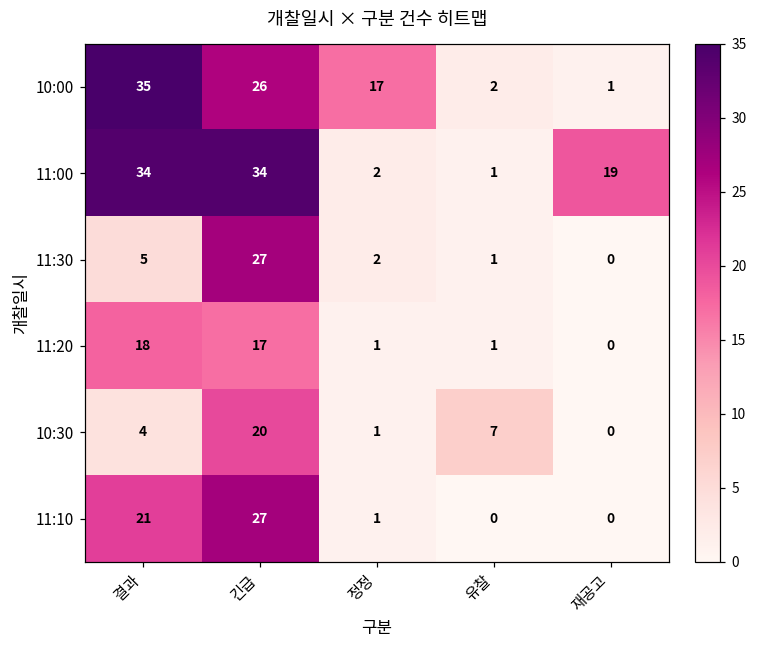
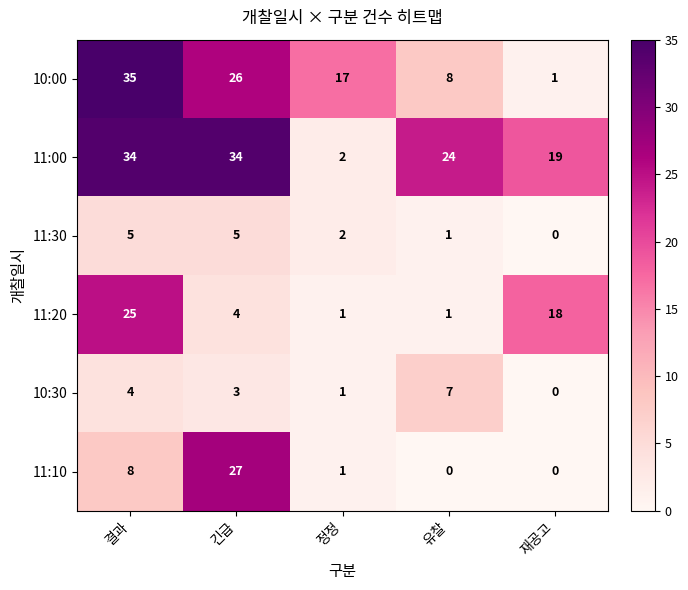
10:00, 유찰: 2 -> 8
11:00, 유찰: 1 -> 24
11:30, 긴급: 27 -> 5
11:20, 결과: 18 -> 25
11:20, 긴급: 17 -> 4
11:20, 재공고: 0 -> 18
10:30, 긴급: 20 -> 3
11:10, 결과: 21 -> 8
